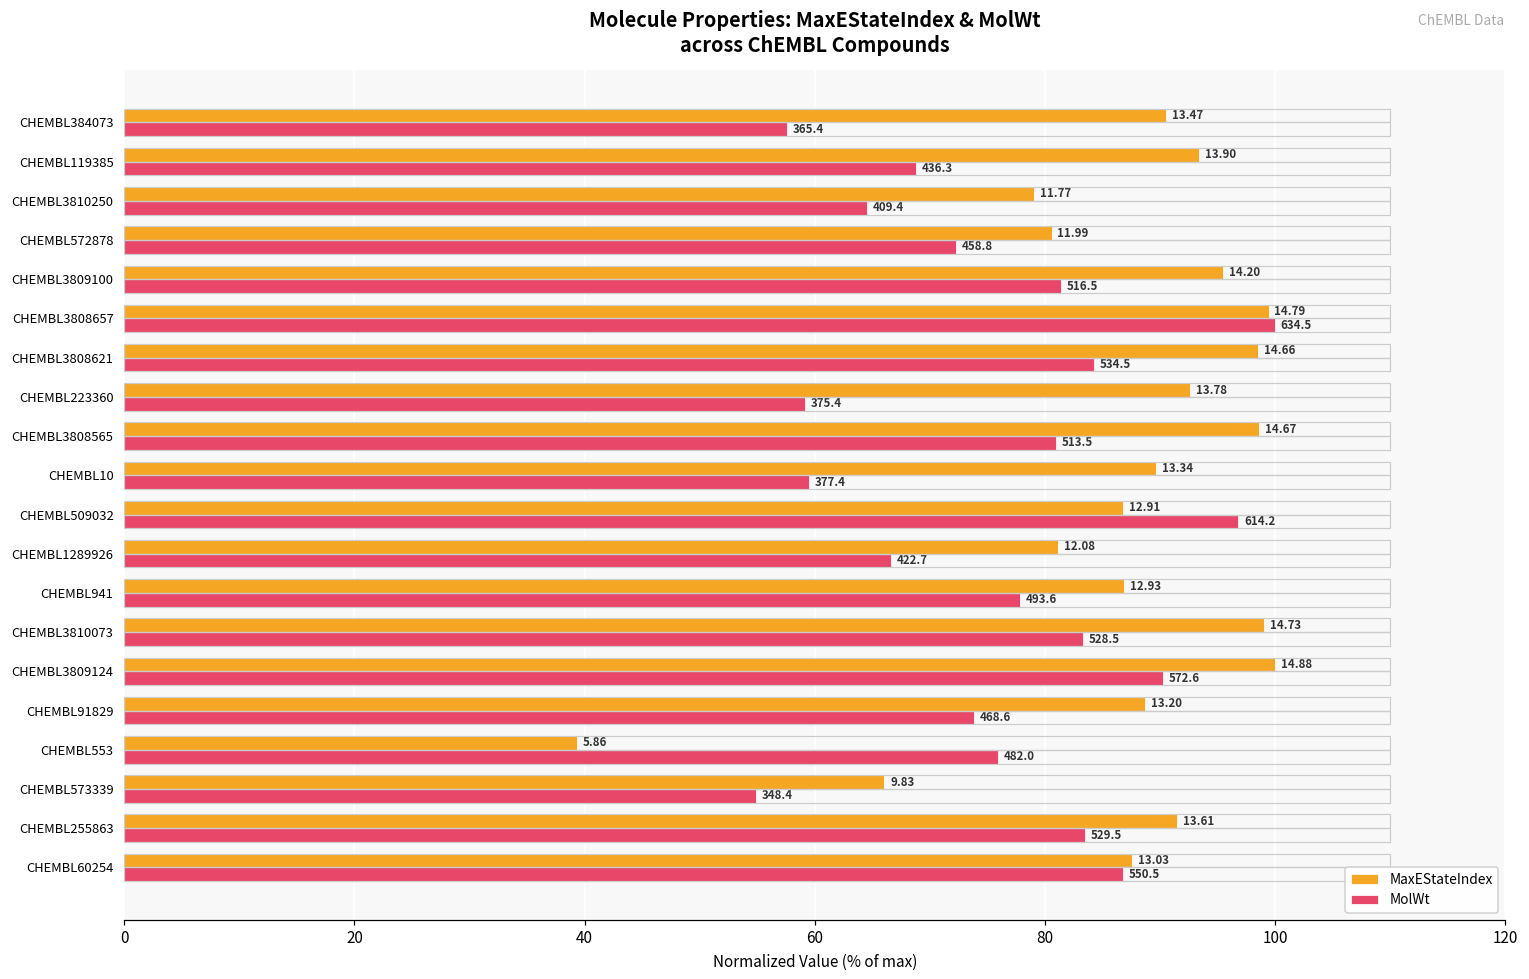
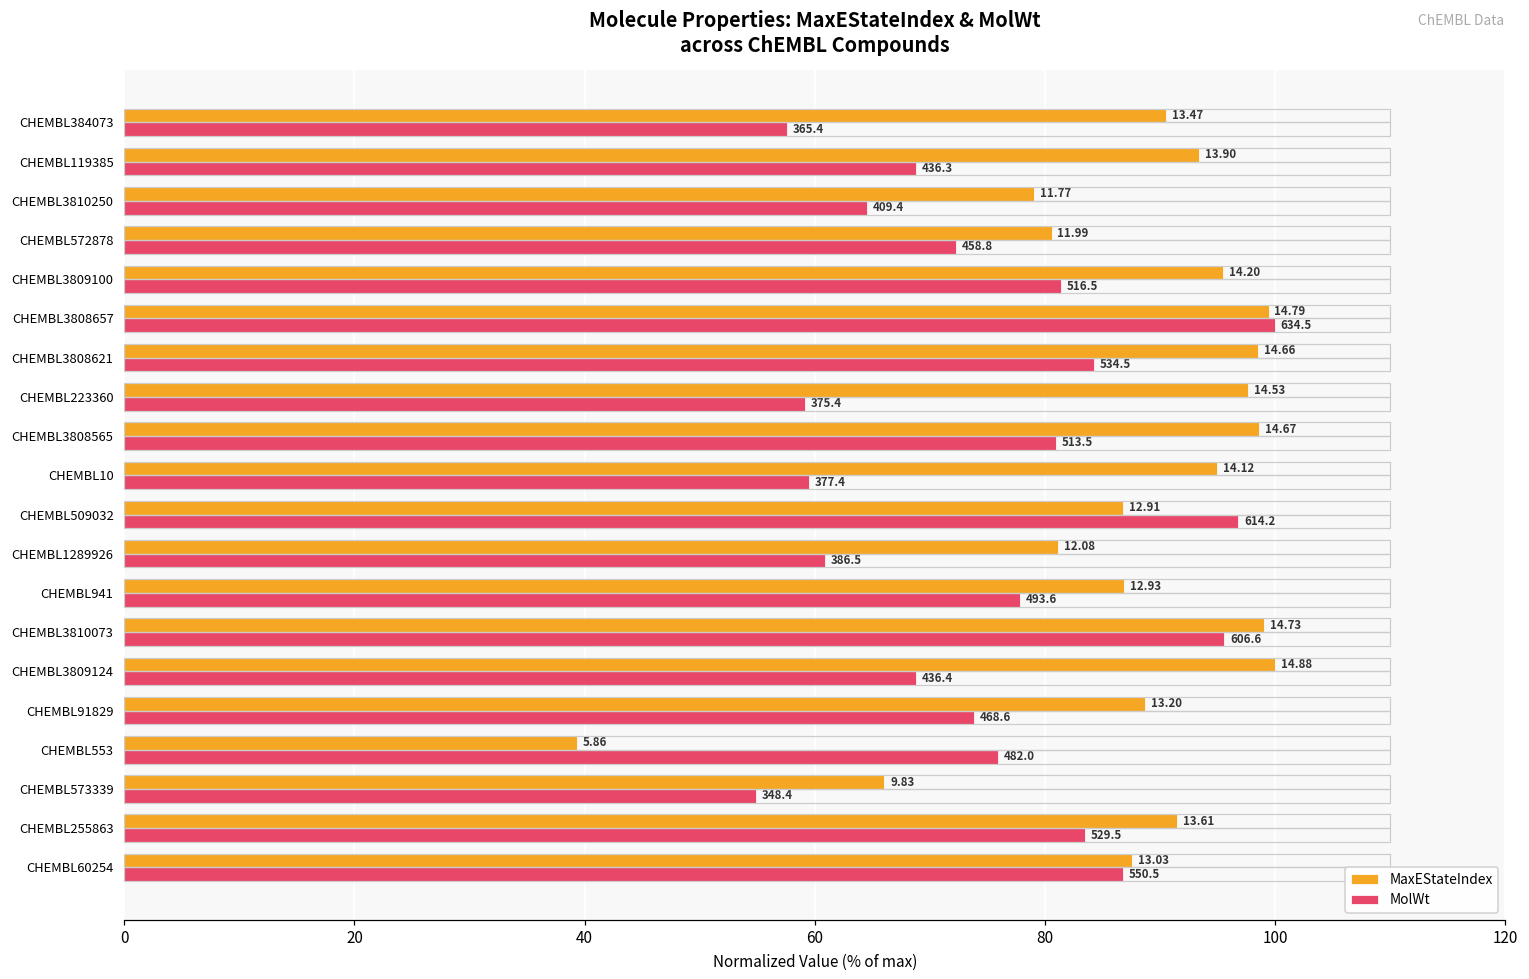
MaxEStateIndex, CHEMBL223360: 13.78 -> 14.53
MaxEStateIndex, CHEMBL10: 13.34 -> 14.12
MolWt, CHEMBL1289926: 422.7 -> 386.5
MolWt, CHEMBL3810073: 528.5 -> 606.6
MolWt, CHEMBL3809124: 572.6 -> 436.4
